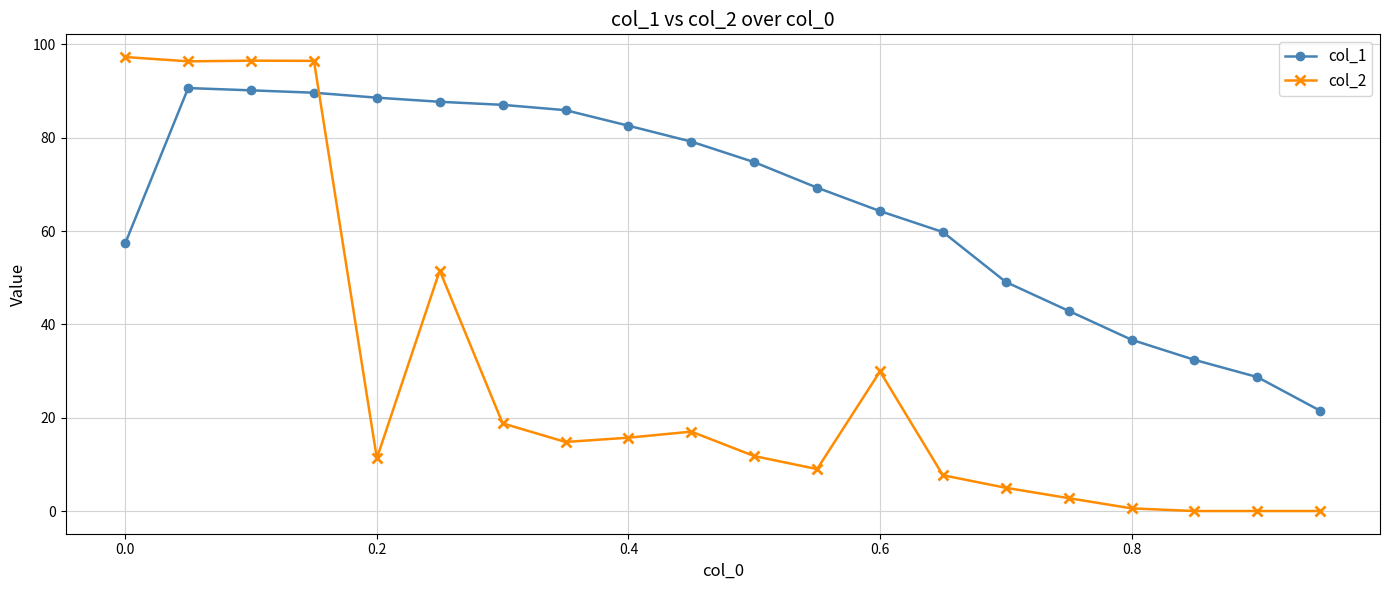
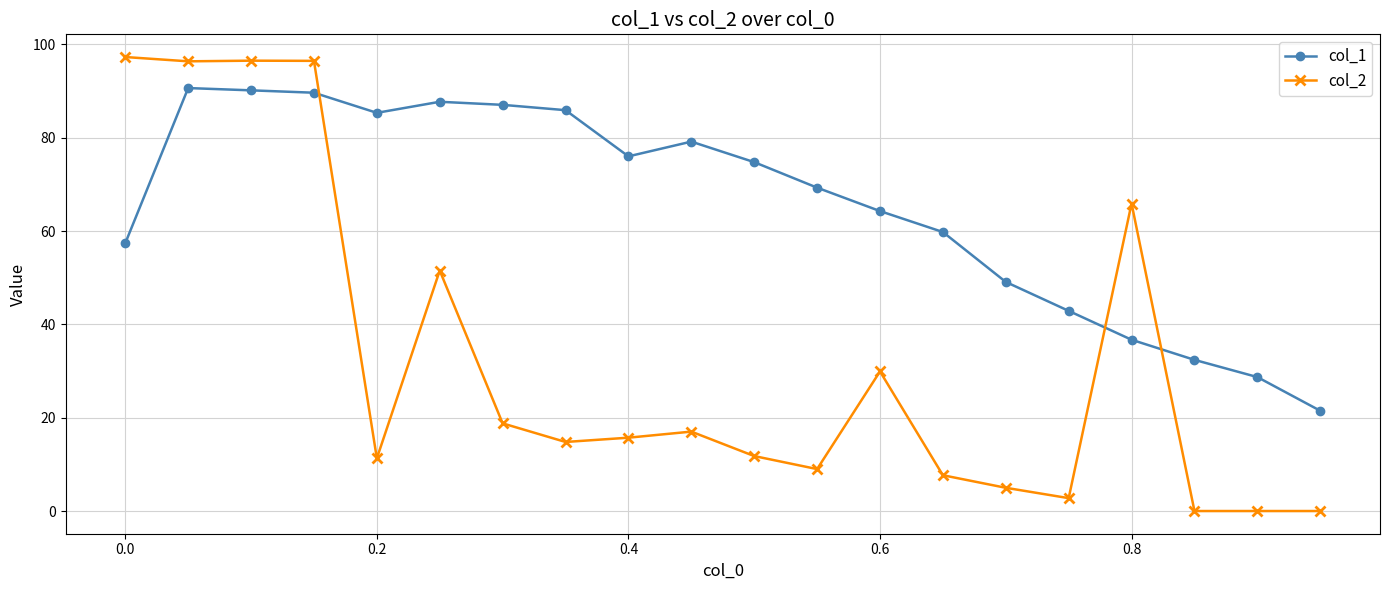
col_1, 0.2: 89 -> 85
col_1, 0.4: 83 -> 76
col_2, 0.8: 1 -> 66
